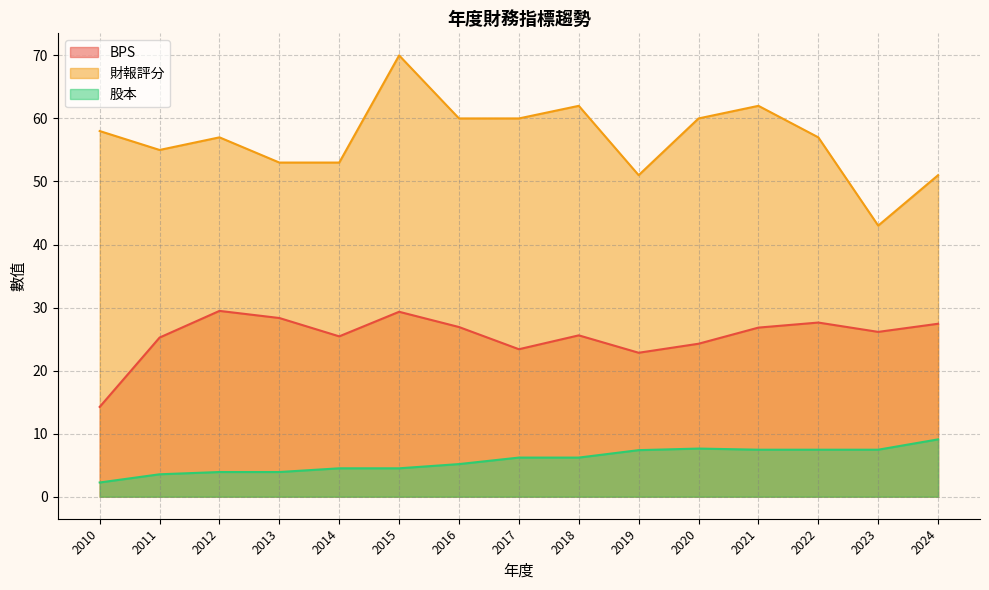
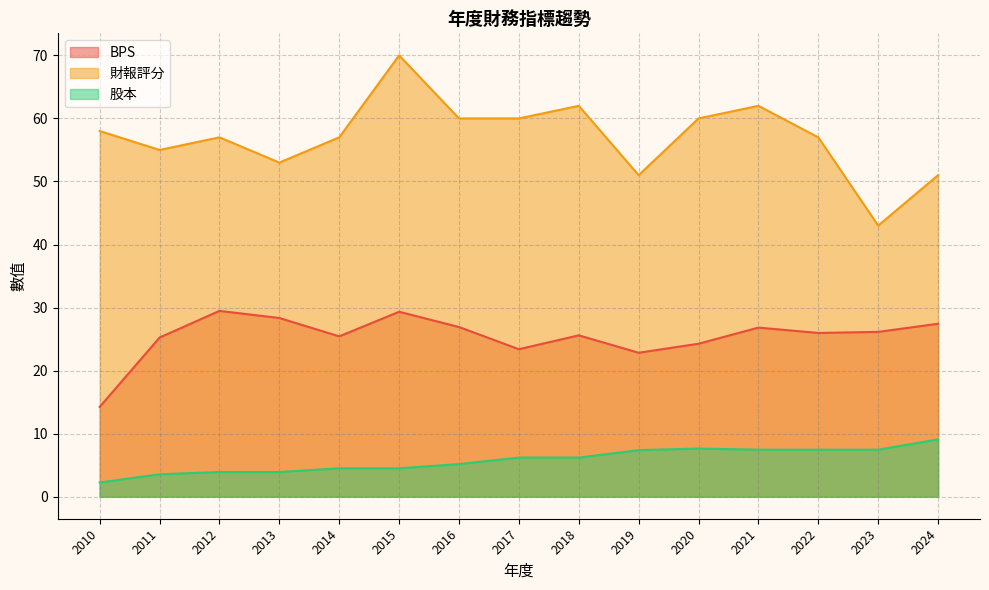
財報評分, 2014: 53 -> 57
BPS, 2022: 28 -> 26
